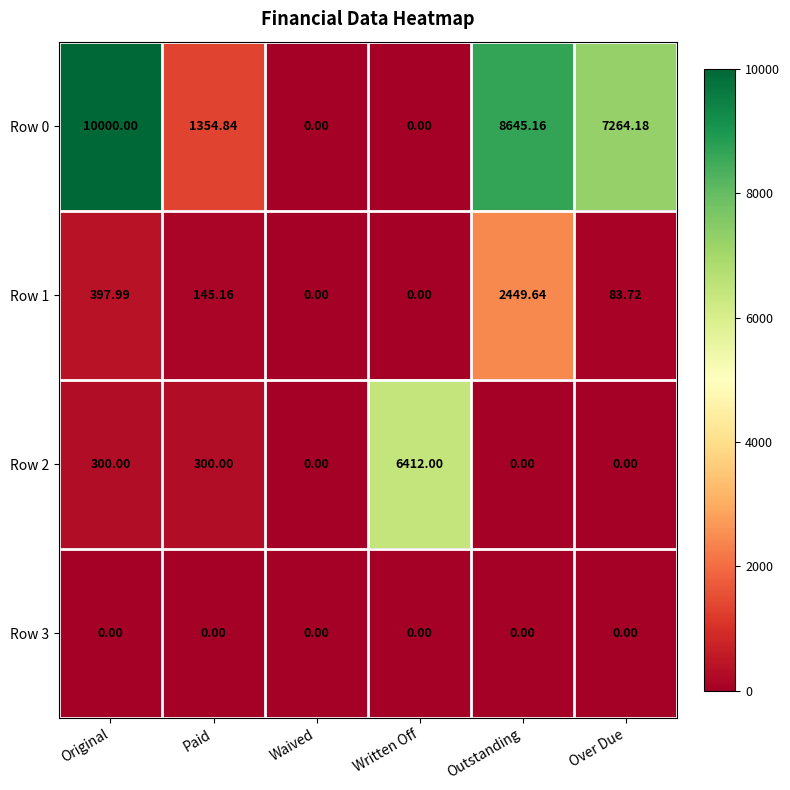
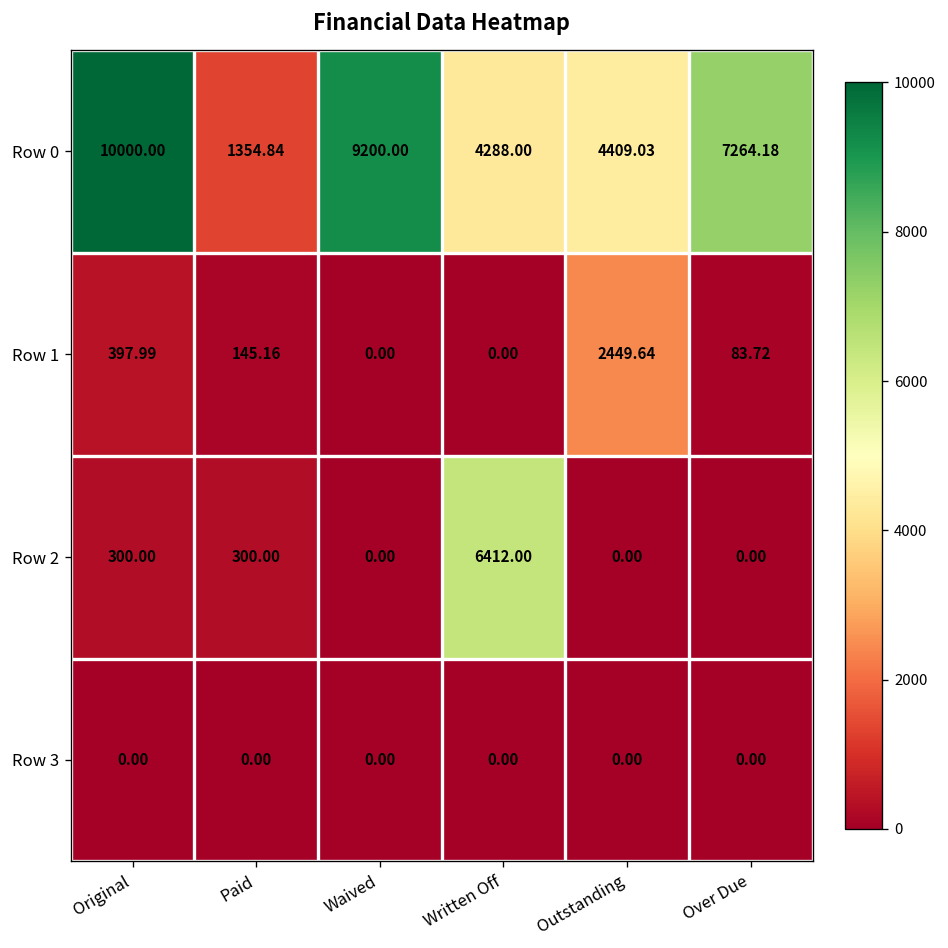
Row 0, Waived: 0.00 -> 9200.00
Row 0, Written Off: 0.00 -> 4288.00
Row 0, Outstanding: 8645.16 -> 4409.03
